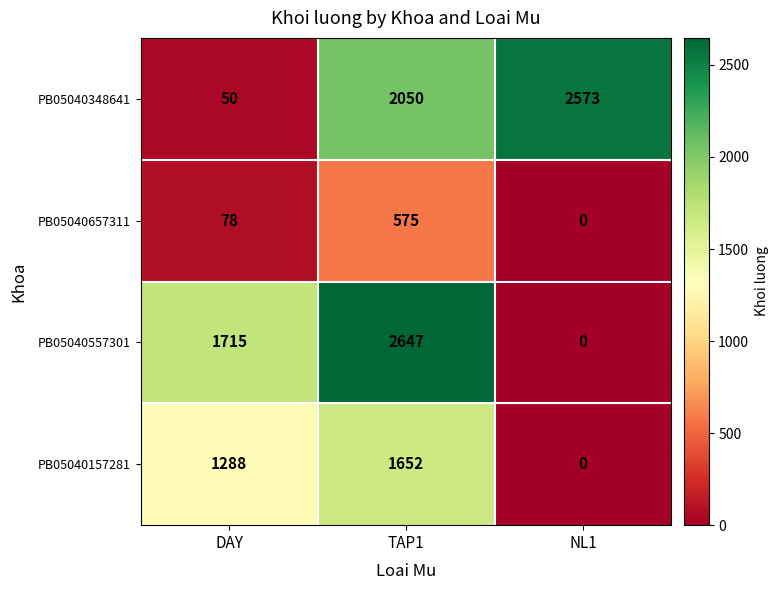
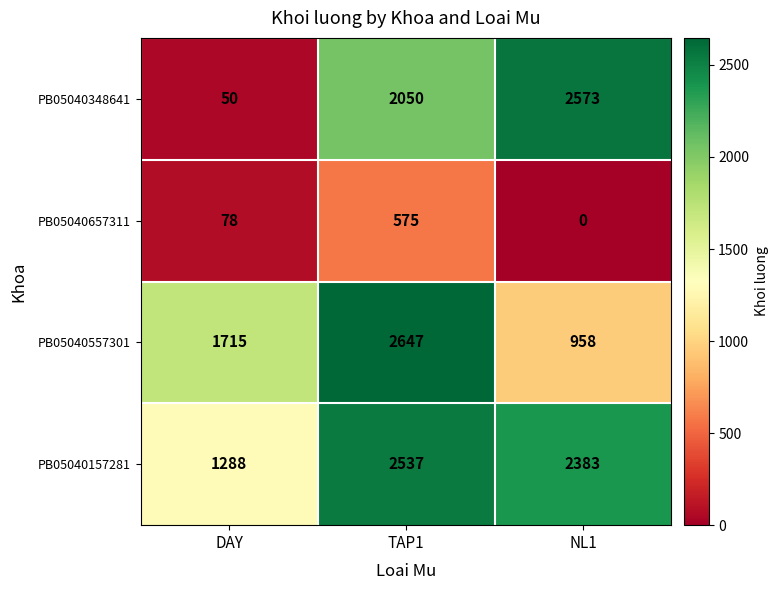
PB05040557301, NL1: 0 -> 958
PB05040157281, TAP1: 1652 -> 2537
PB05040157281, NL1: 0 -> 2383
